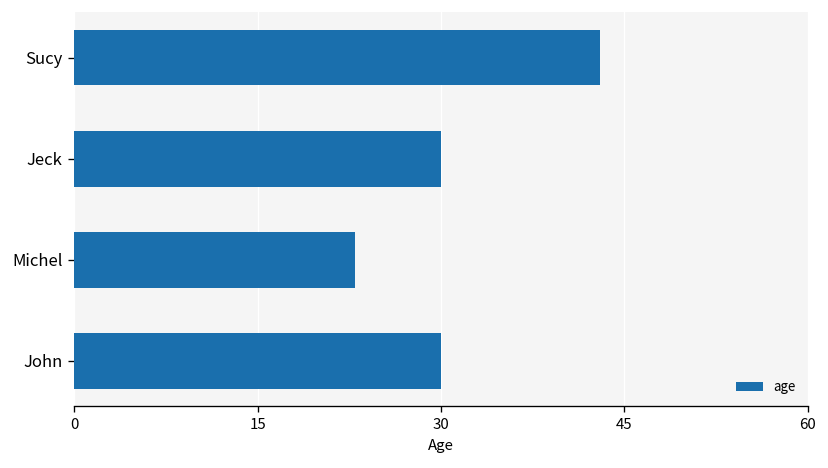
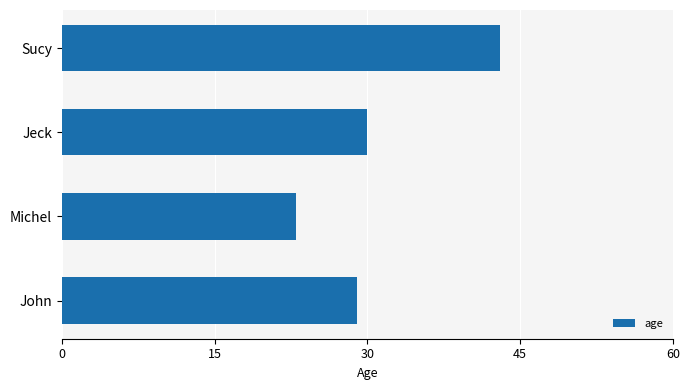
John: 30 -> 29
